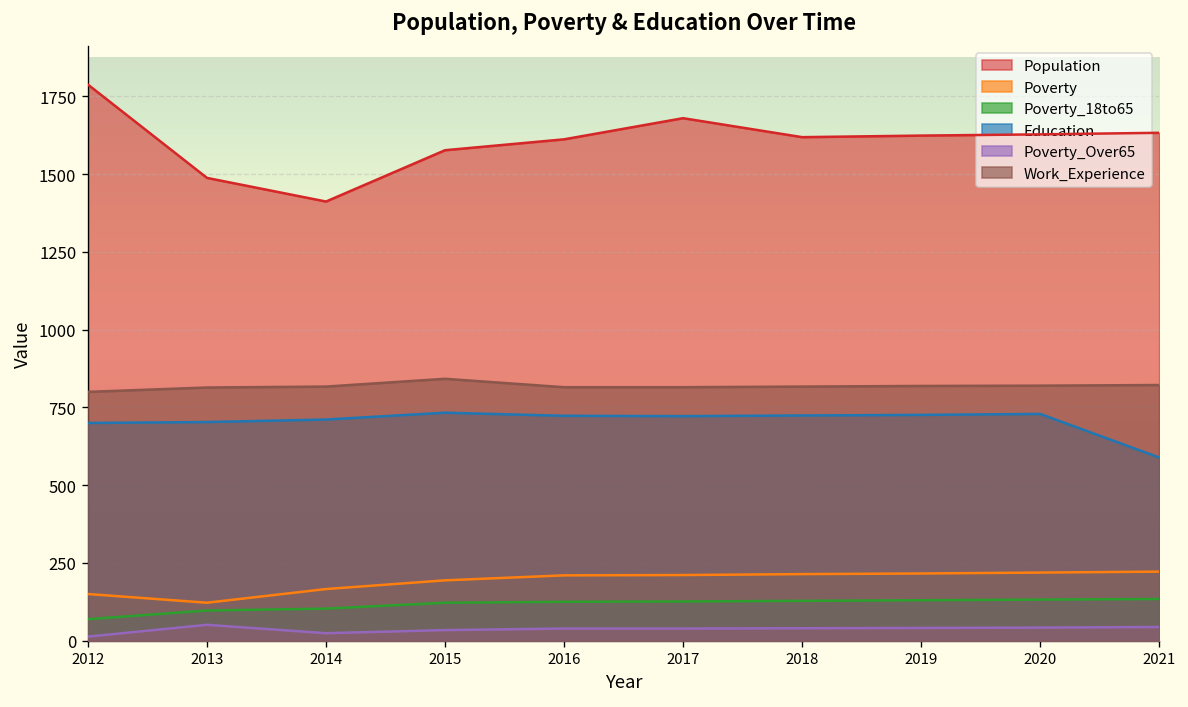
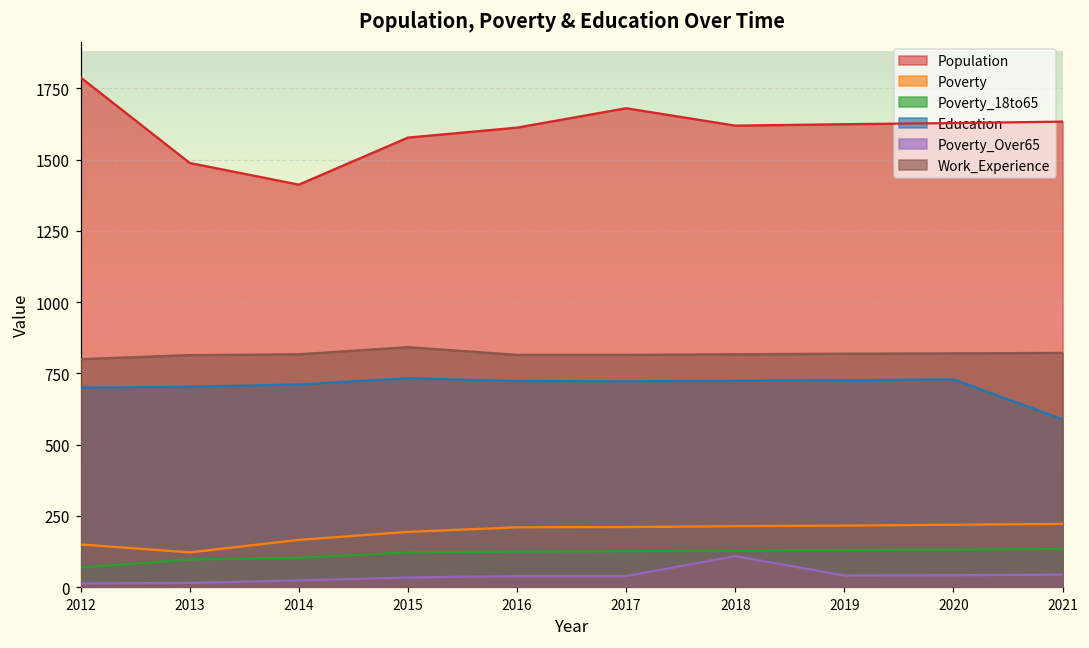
Poverty_Over65, 2013: 50 -> 20
Poverty_Over65, 2018: 40 -> 110
